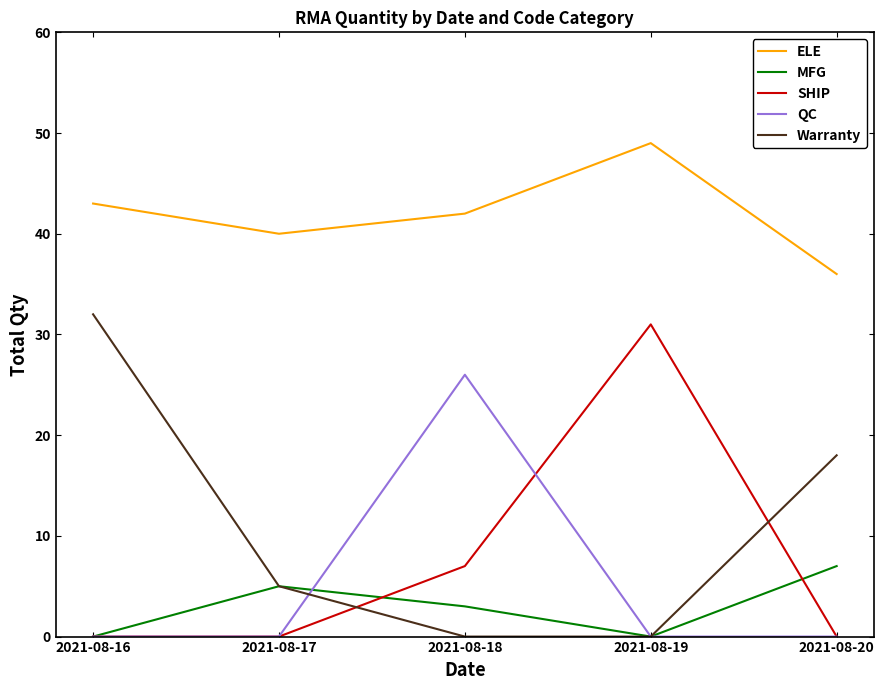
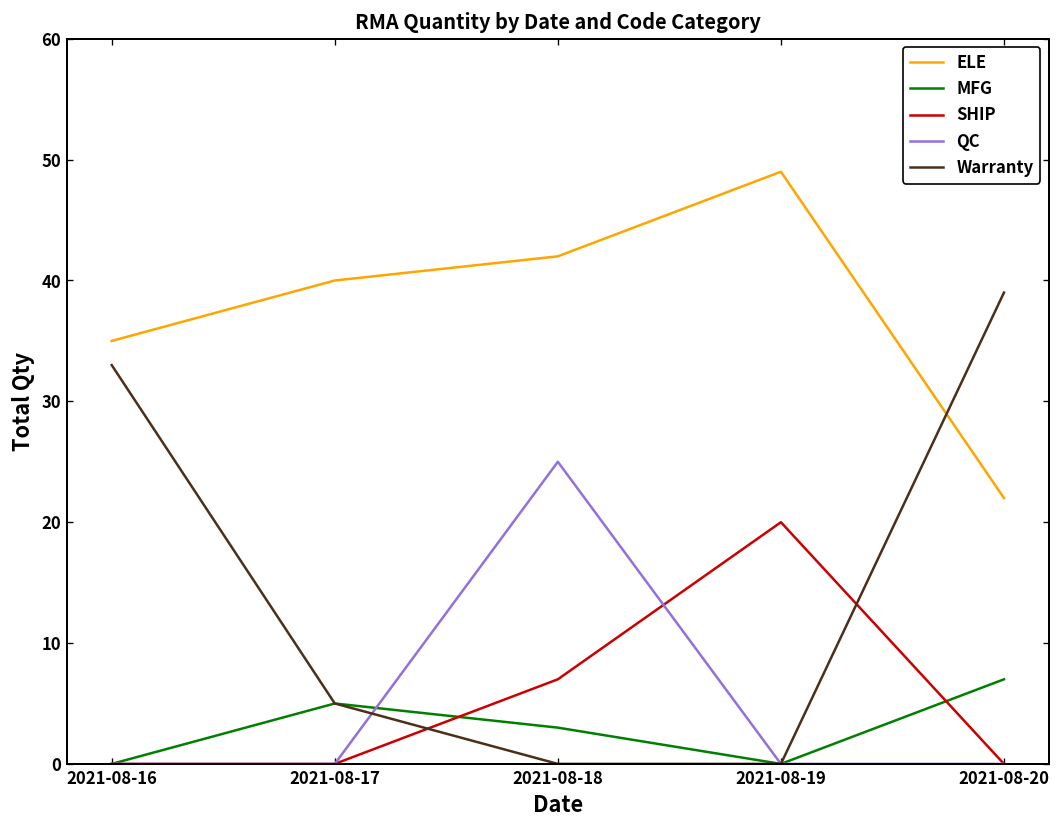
ELE, 2021-08-16: 43 -> 35
Warranty, 2021-08-16: 32 -> 33
QC, 2021-08-18: 26 -> 25
SHIP, 2021-08-19: 31 -> 20
ELE, 2021-08-20: 36 -> 22
Warranty, 2021-08-20: 18 -> 39
